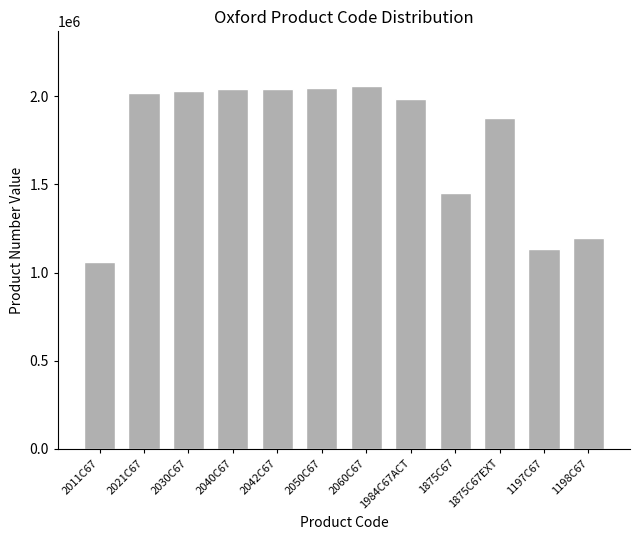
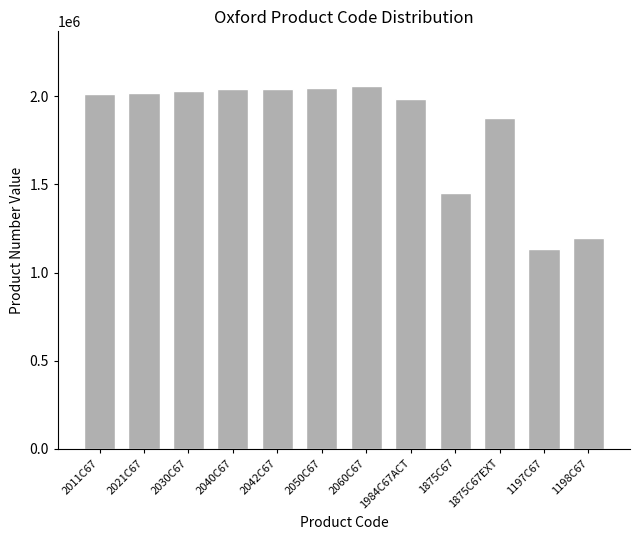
2011C67: 1060000 -> 2010000
